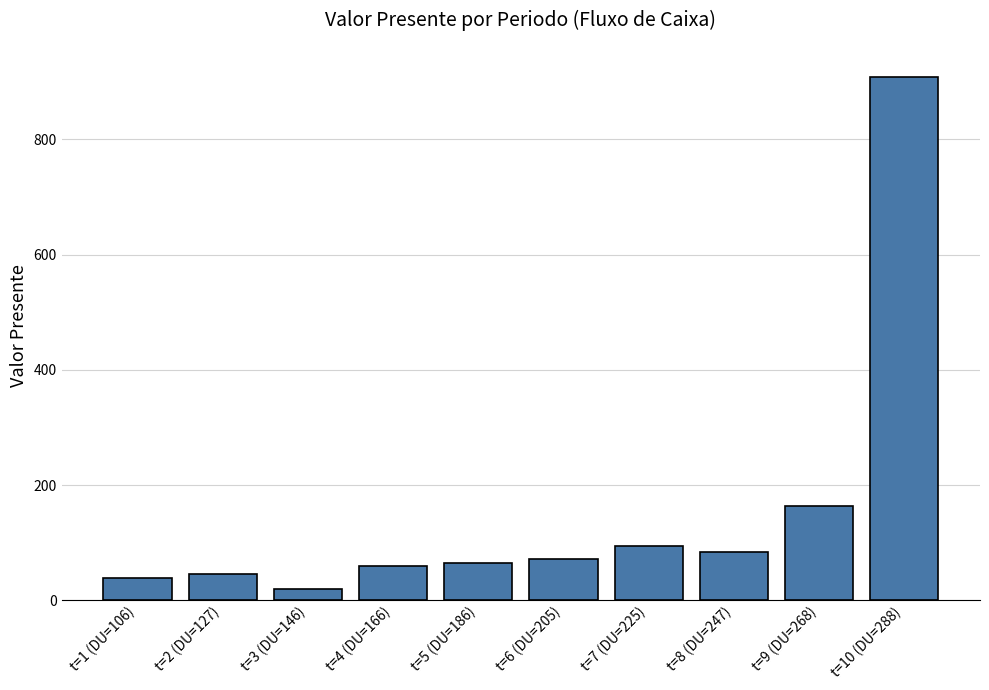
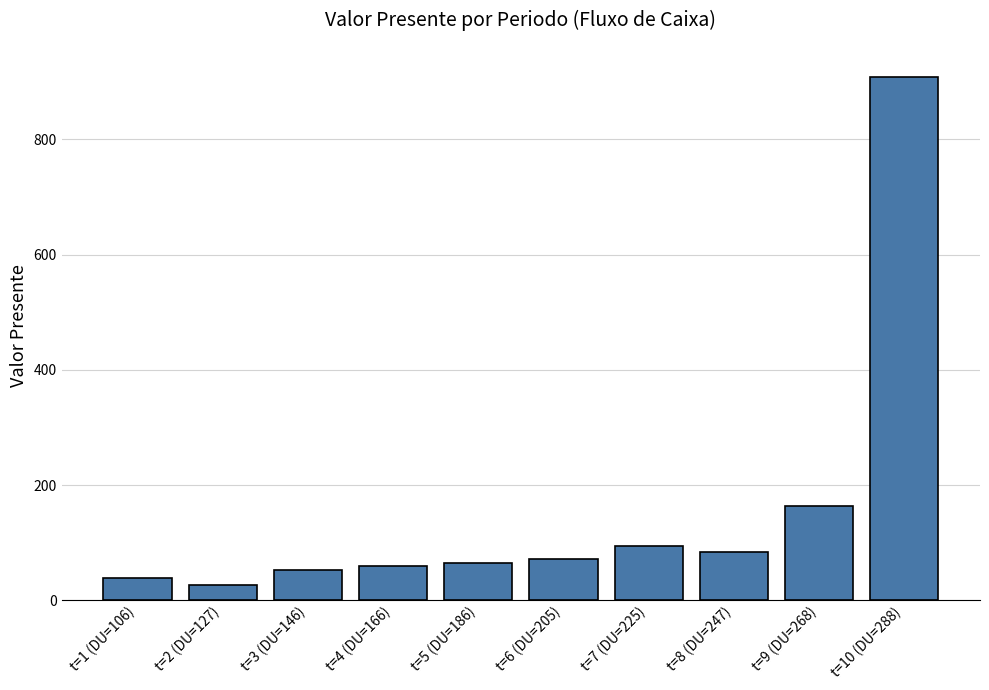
t=2 (DU=127): 50 -> 30
t=3 (DU=146): 20 -> 50
